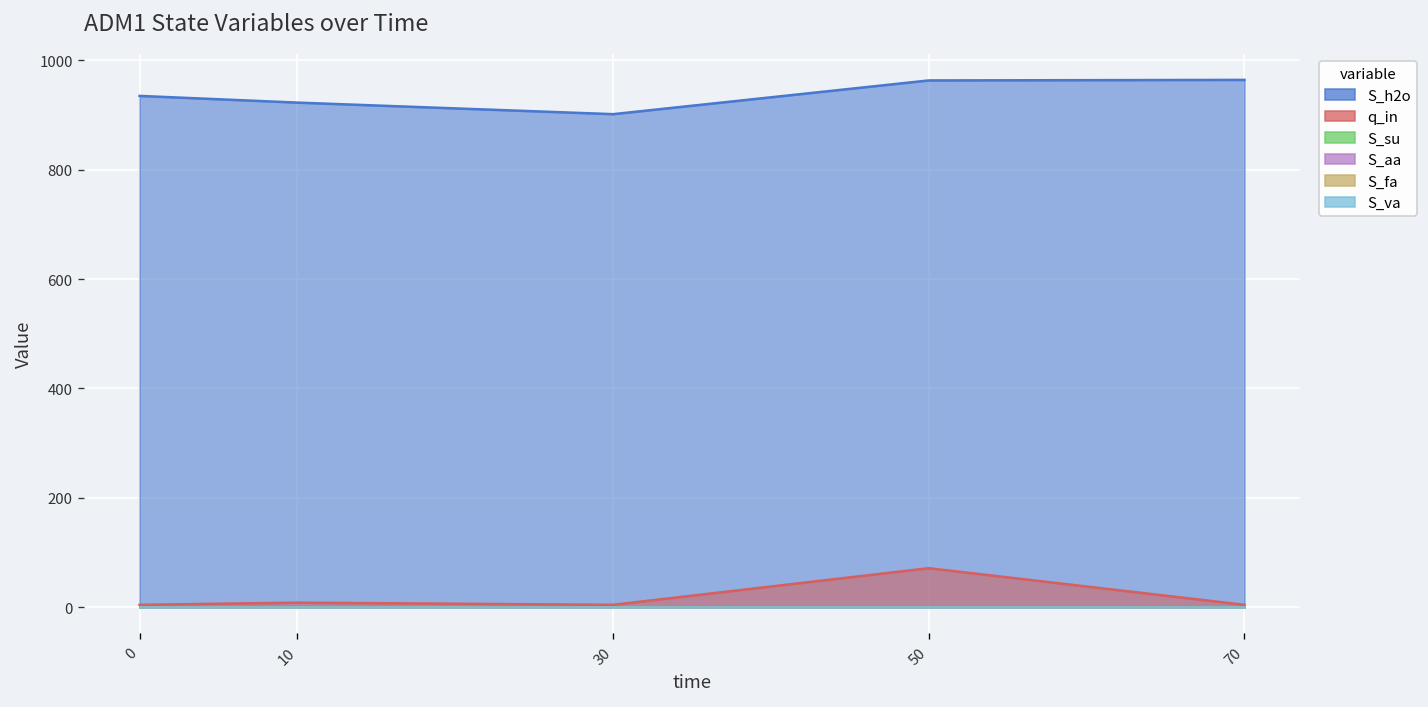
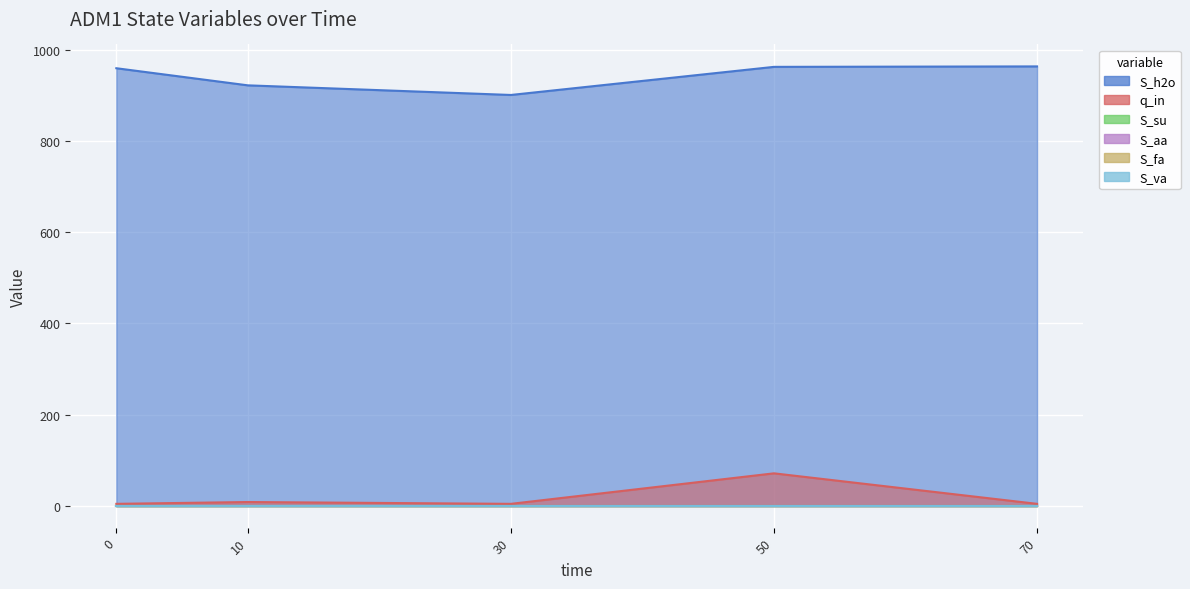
S_h2o, 0: 940 -> 960
